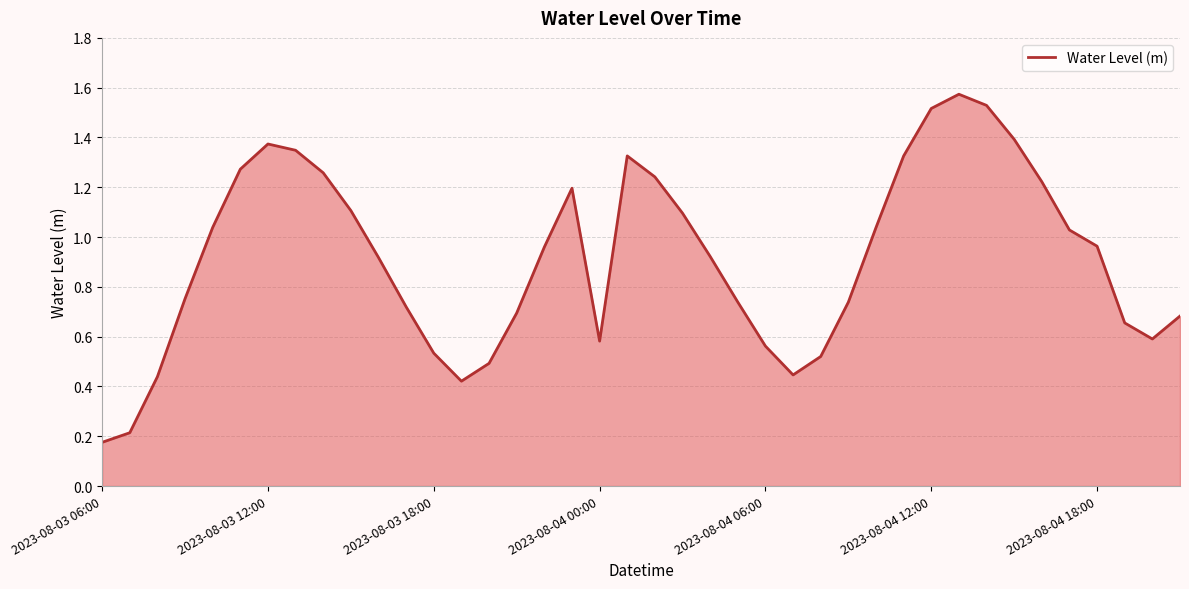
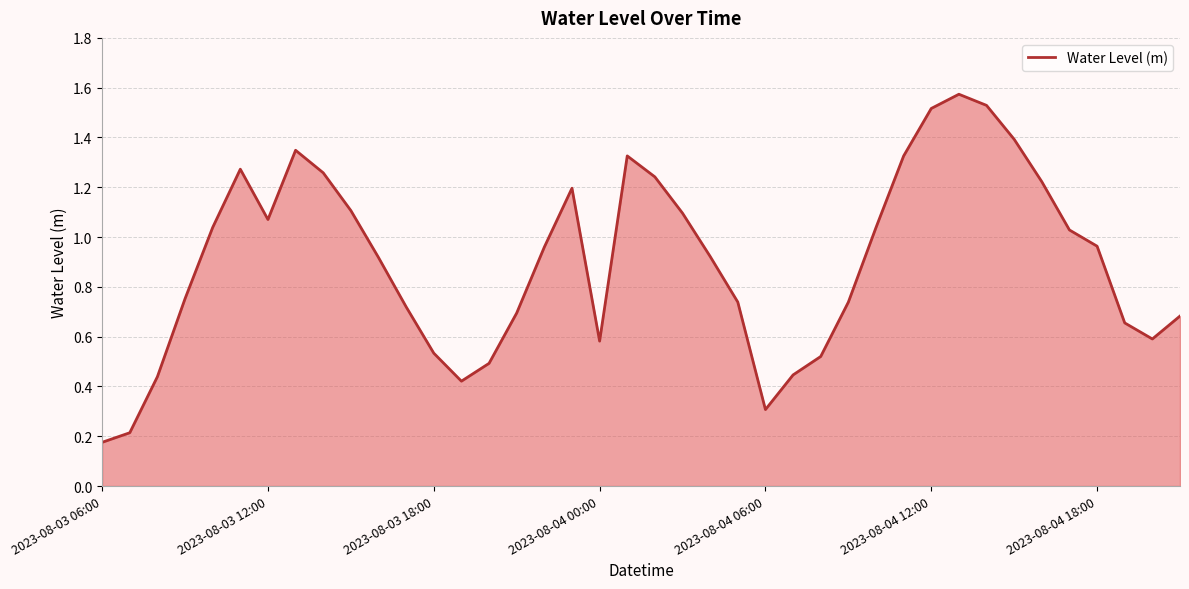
2023-08-03 12:00: 1.37 -> 1.07
2023-08-04 06:00: 0.56 -> 0.31
